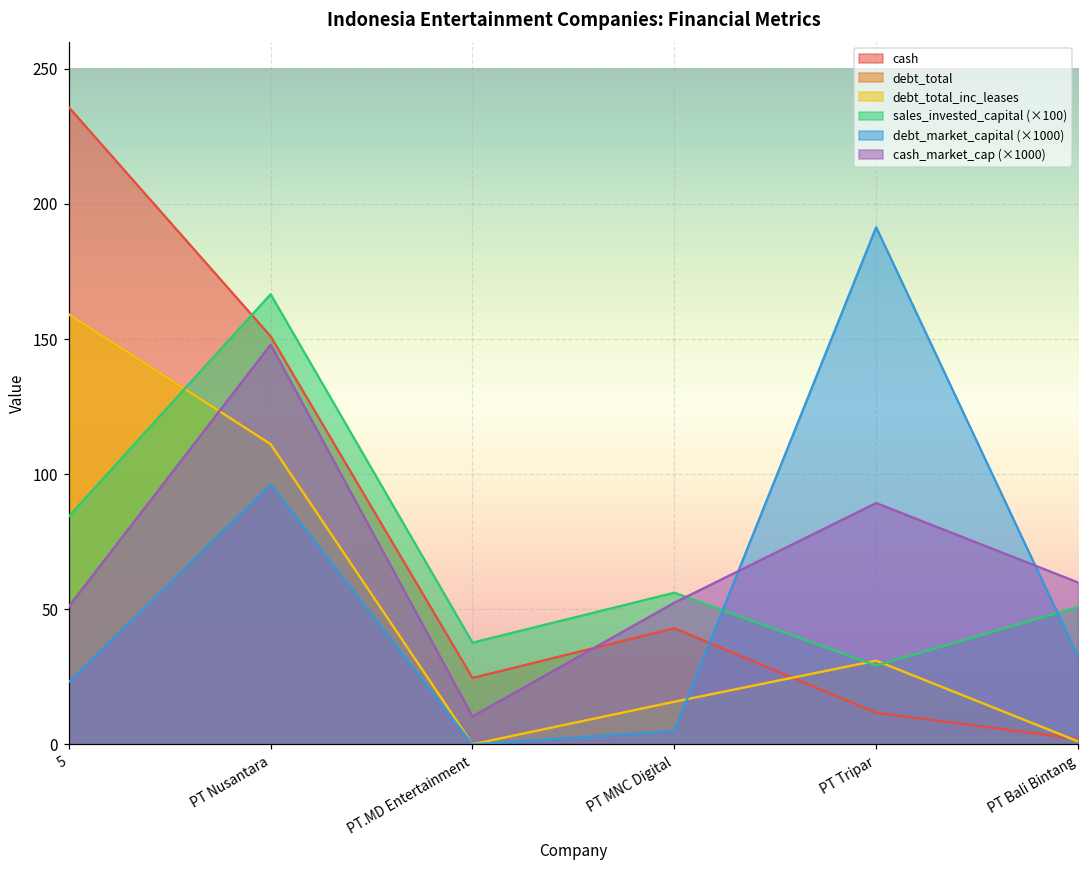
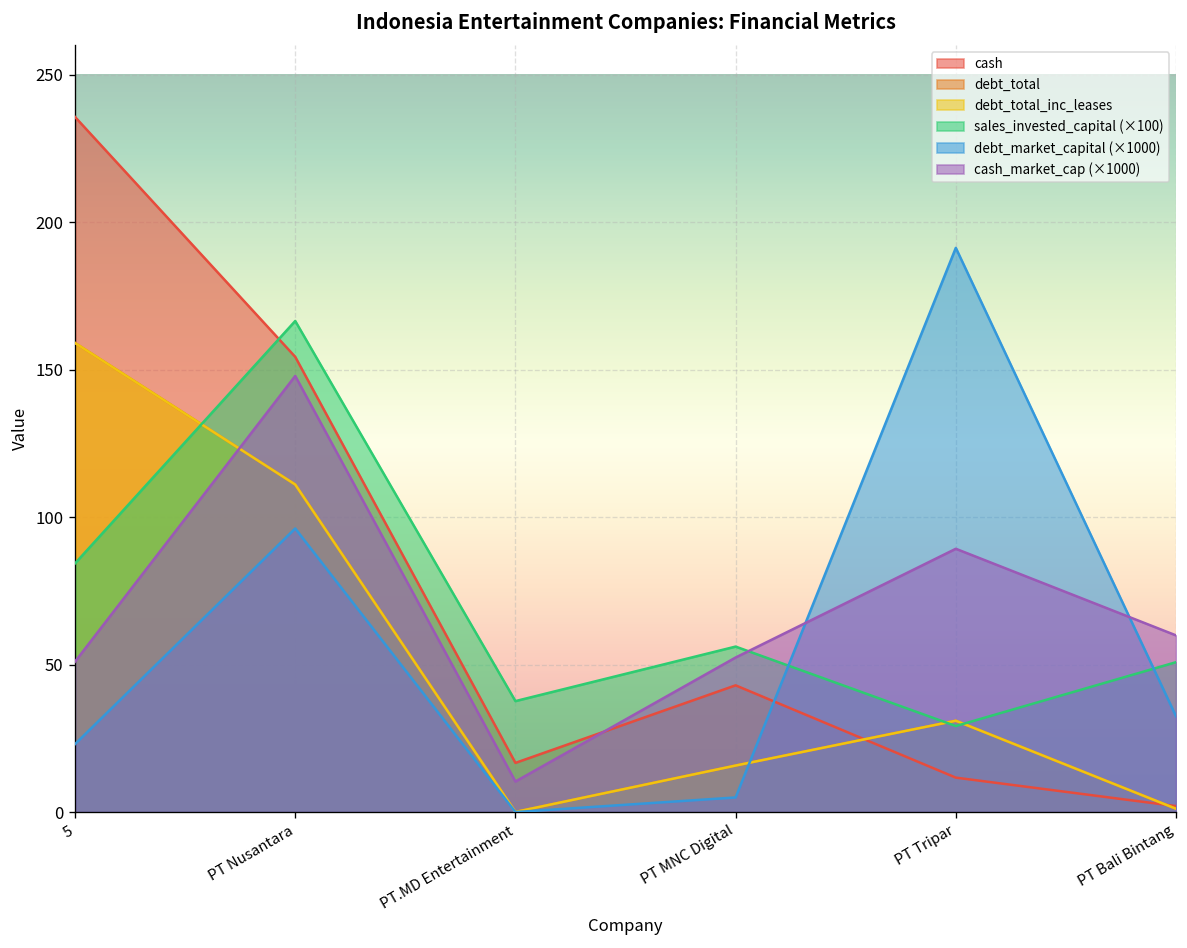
cash, PT Nusantara: 151 -> 154
cash, PT.MD Entertainment: 25 -> 17
